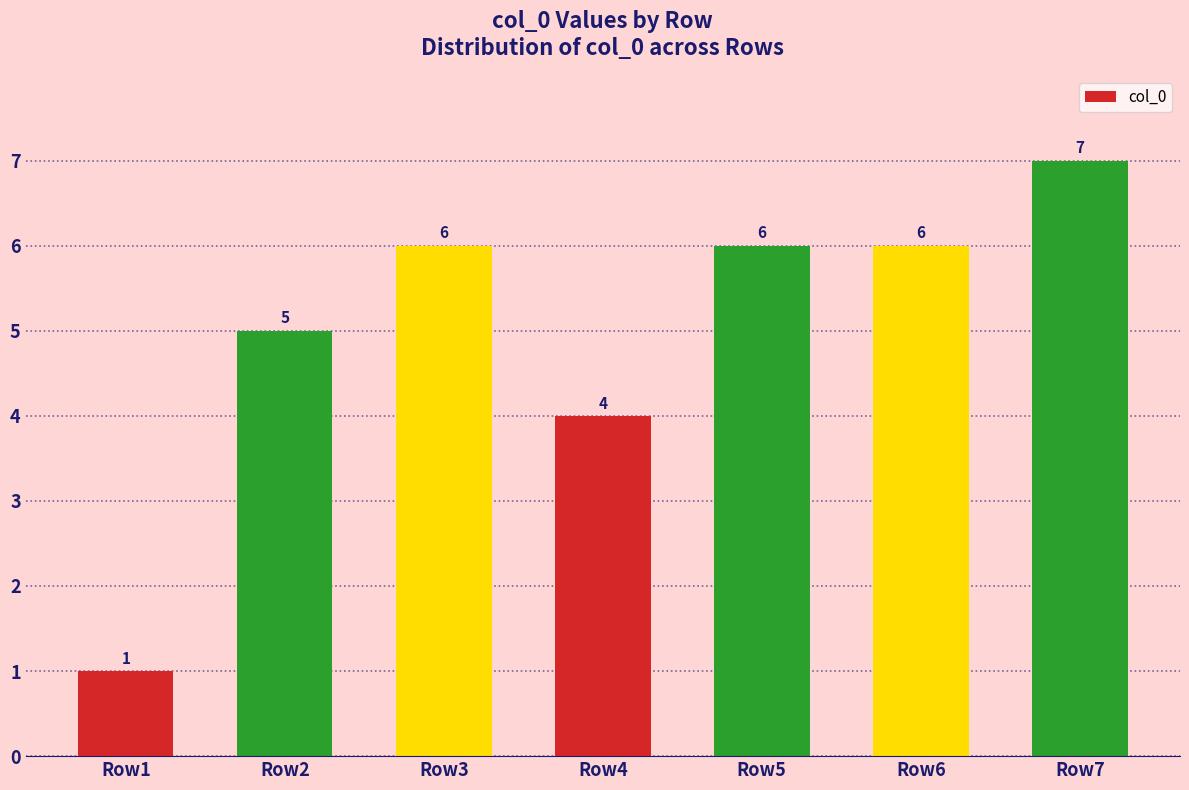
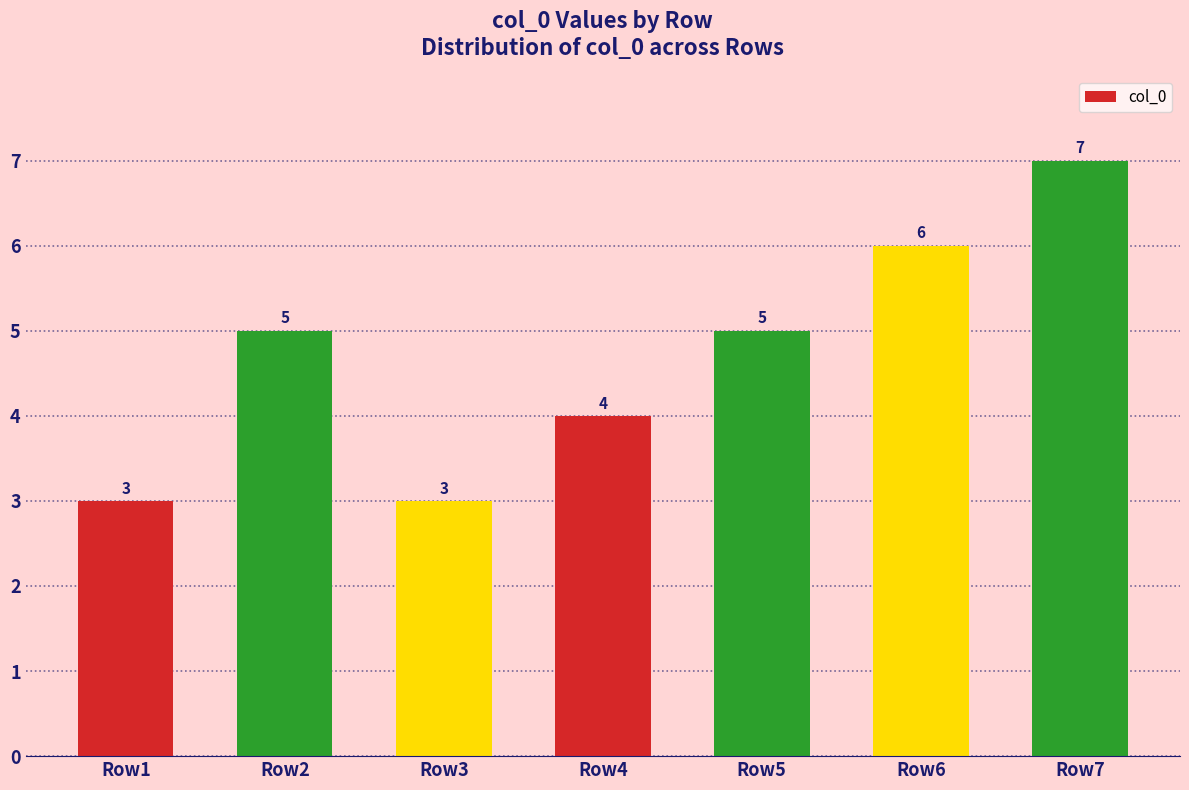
Row1: 1 -> 3
Row3: 6 -> 3
Row5: 6 -> 5
